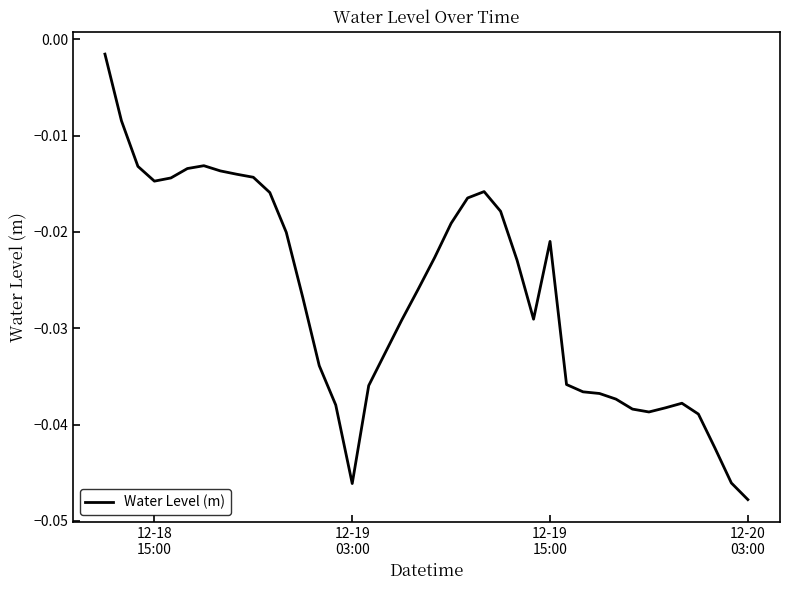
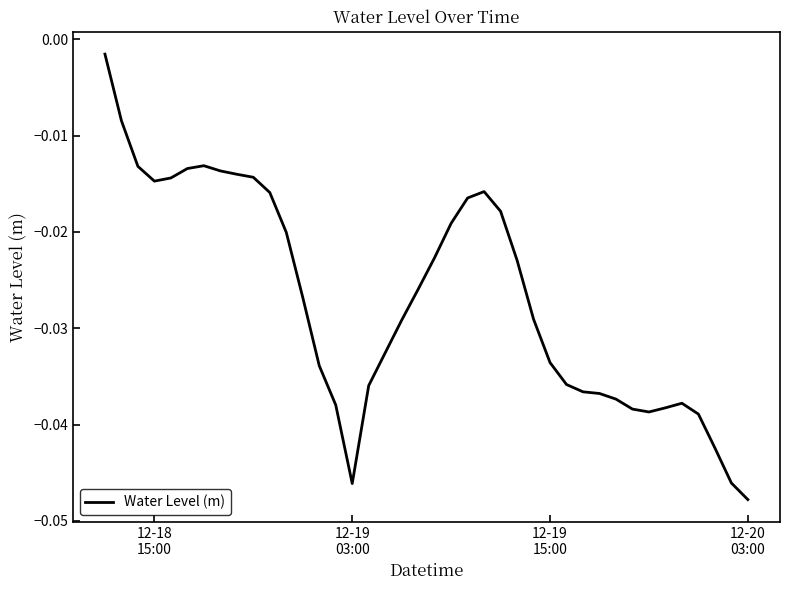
12-19 15:00: -0.021 -> -0.034
